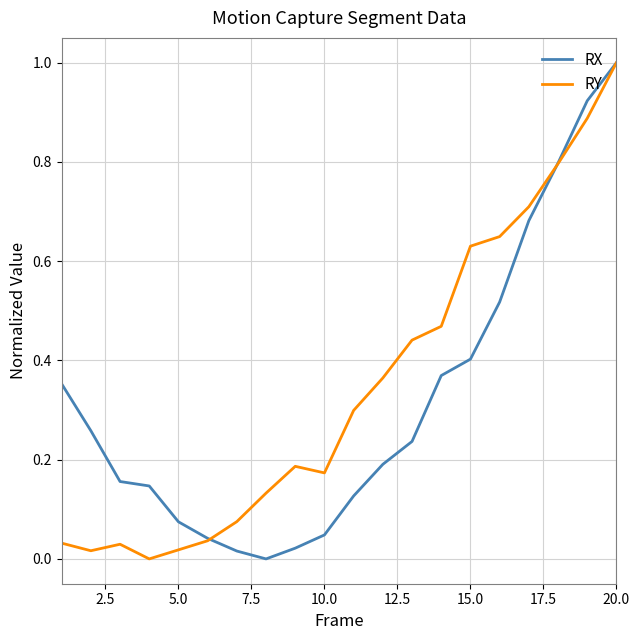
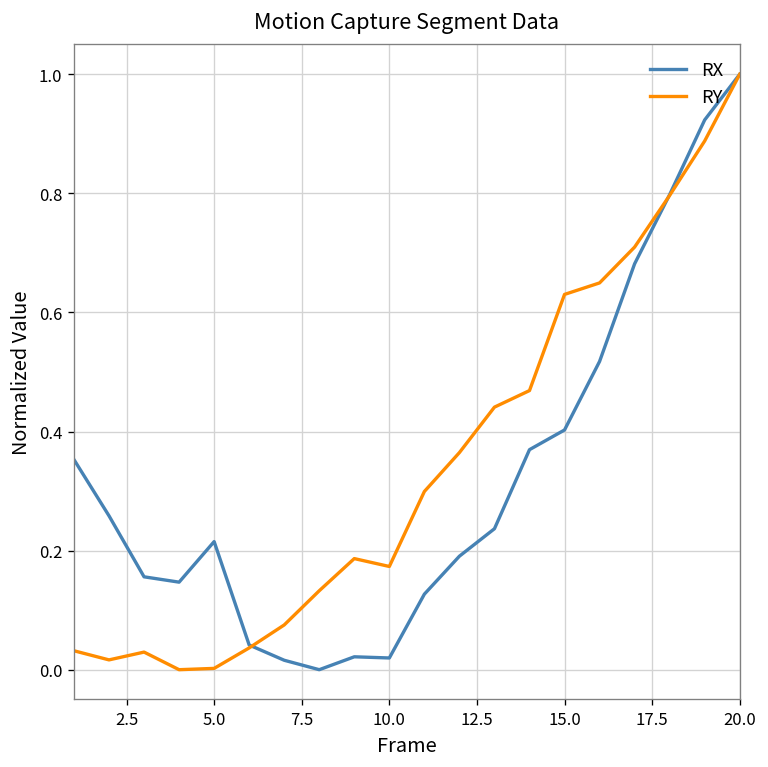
RX, 5.0: 0.07 -> 0.22
RY, 5.0: 0.02 -> 0.00
RX, 10.0: 0.05 -> 0.02
